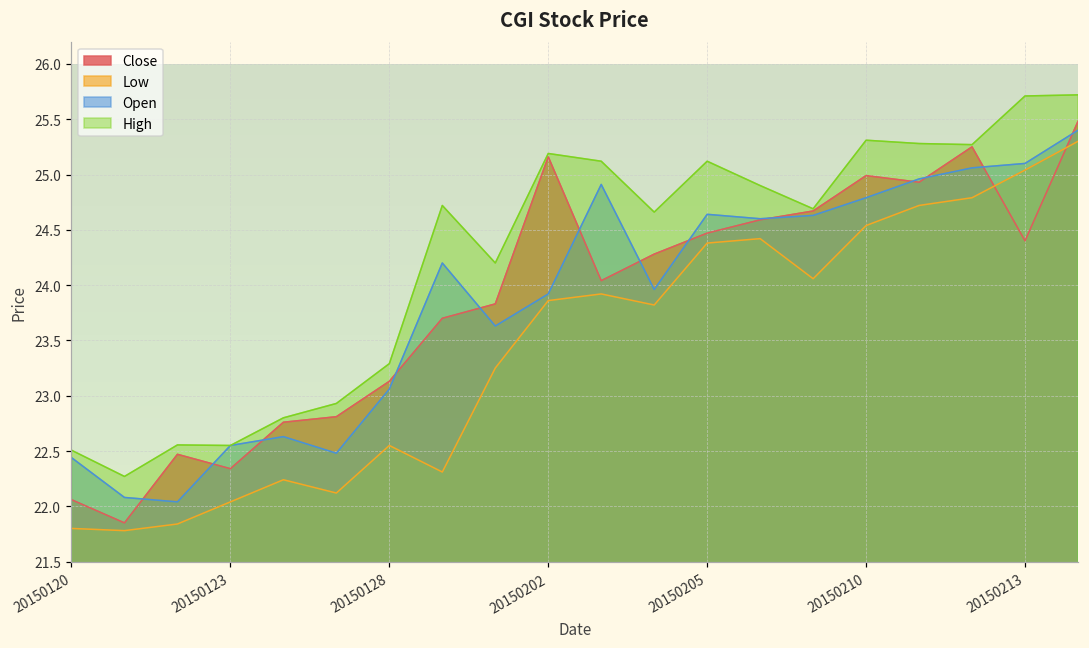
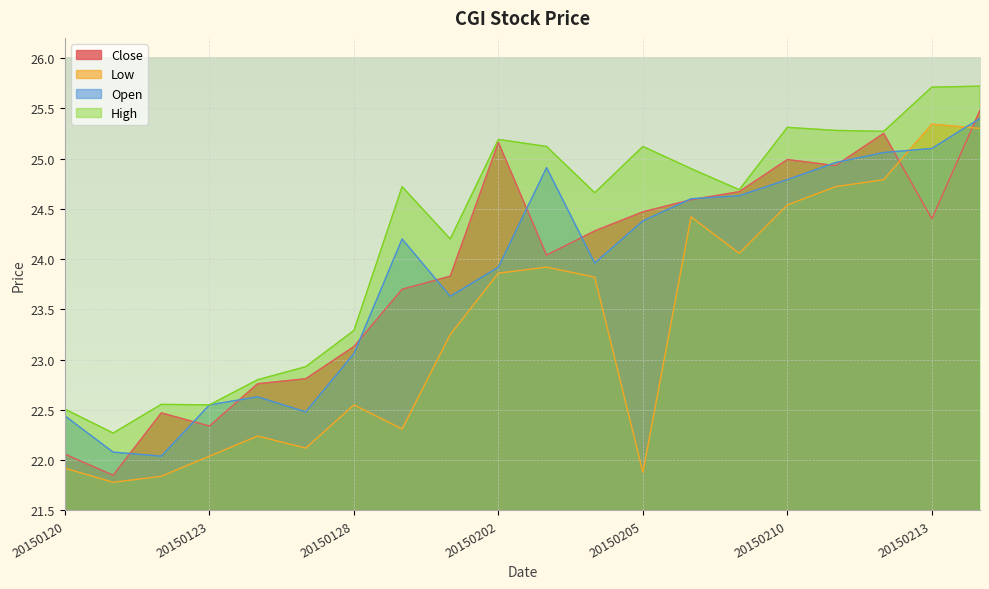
Low, 20150120: 21.80 -> 21.92
Low, 20150205: 24.38 -> 21.88
Open, 20150205: 24.64 -> 24.38
Low, 20150213: 25.04 -> 25.34
